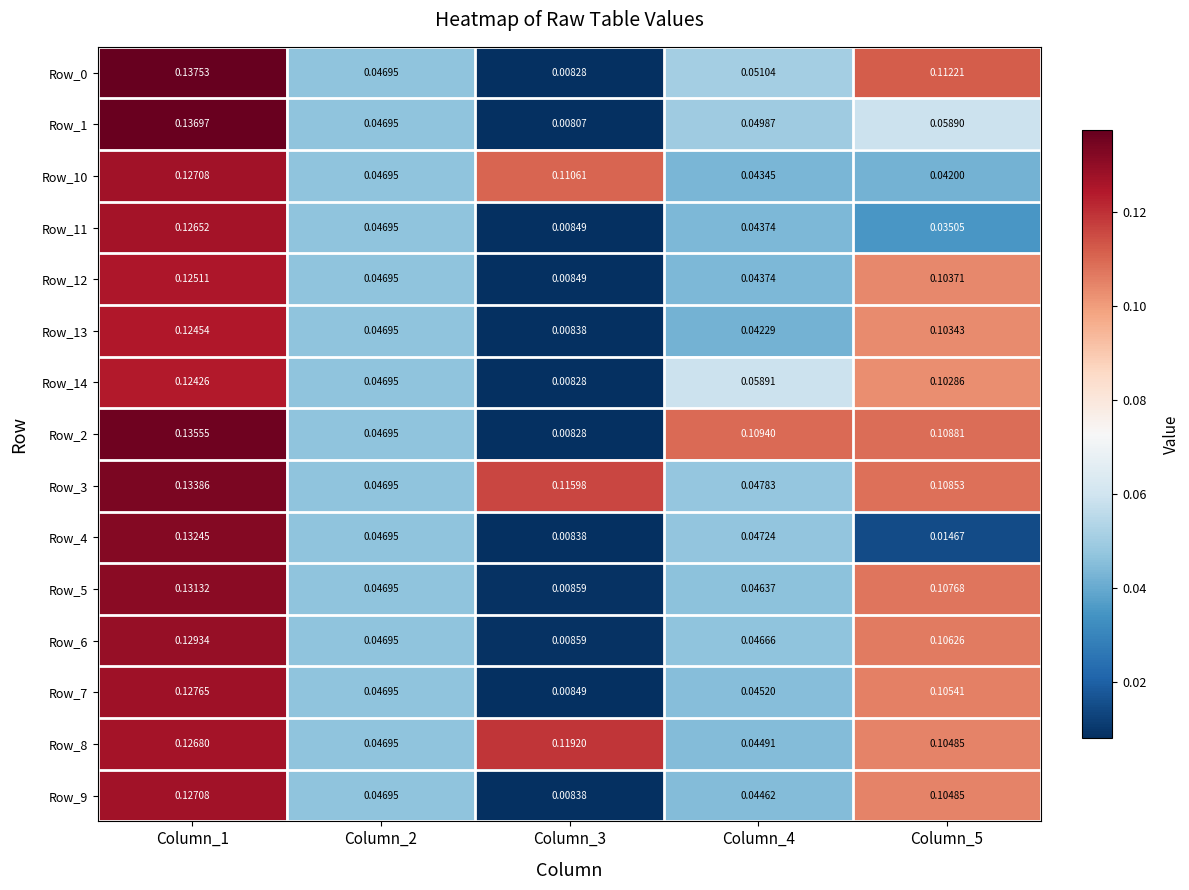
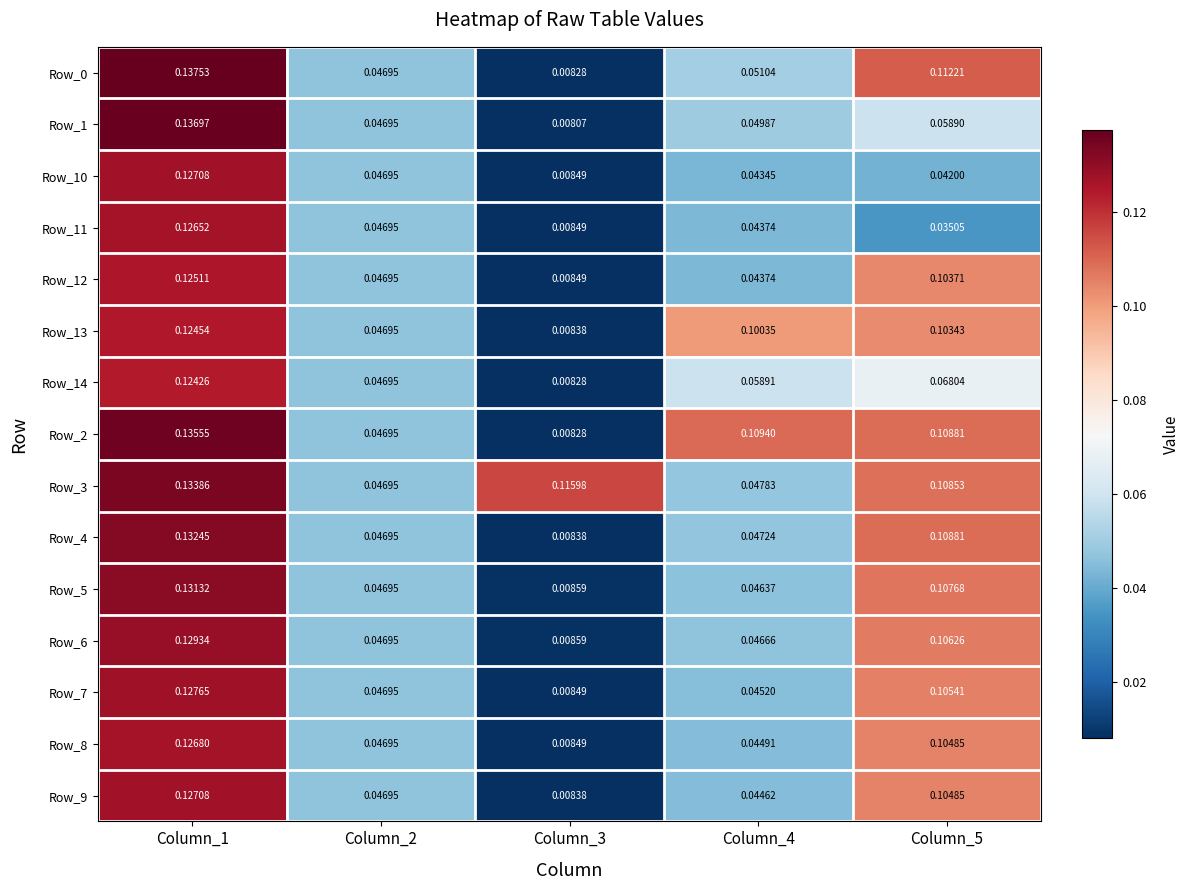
Row_10, Column_3: 0.11061 -> 0.00849
Row_13, Column_4: 0.04229 -> 0.10035
Row_14, Column_5: 0.10286 -> 0.06804
Row_4, Column_5: 0.01467 -> 0.10881
Row_8, Column_3: 0.11920 -> 0.00849
